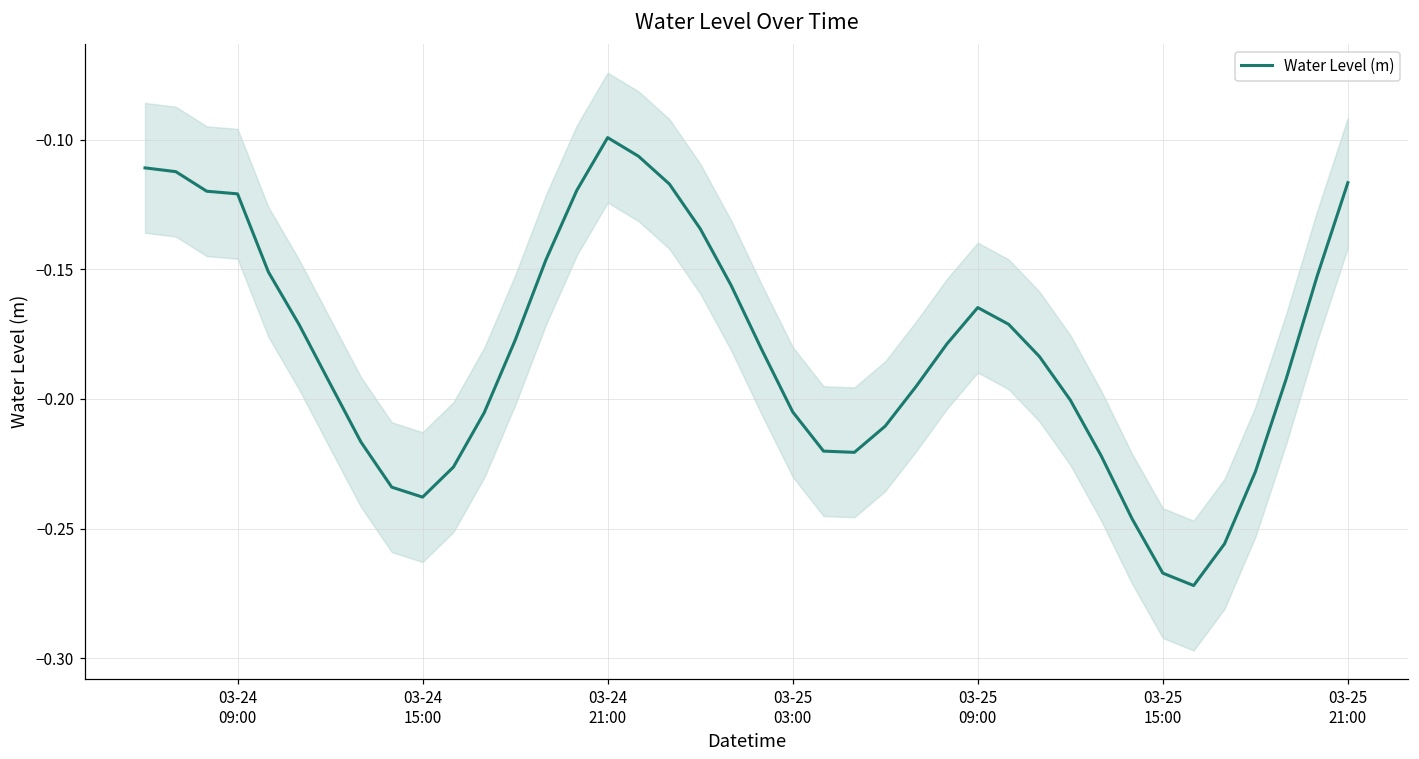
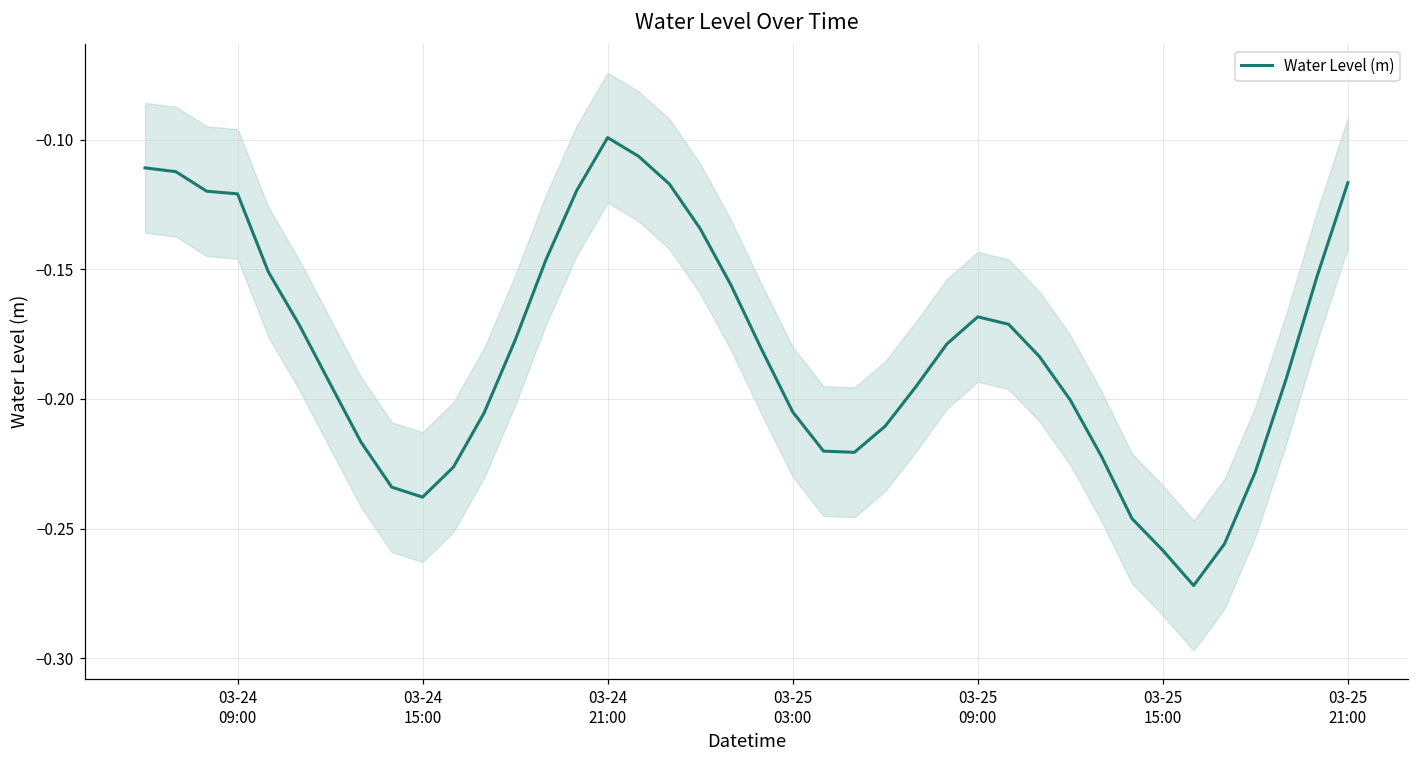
Water Level (m), 03-25 09:00: -0.165 -> -0.168
Water Level (m), 03-25 15:00: -0.267 -> -0.258
